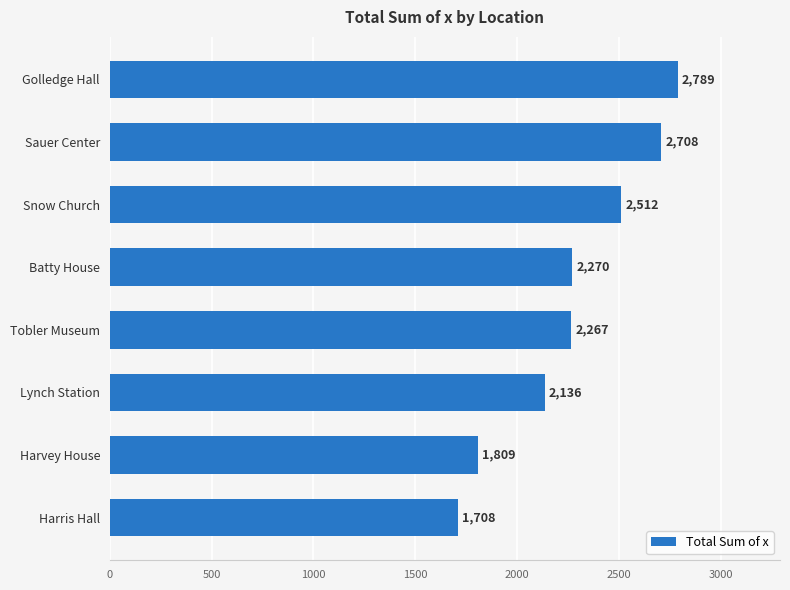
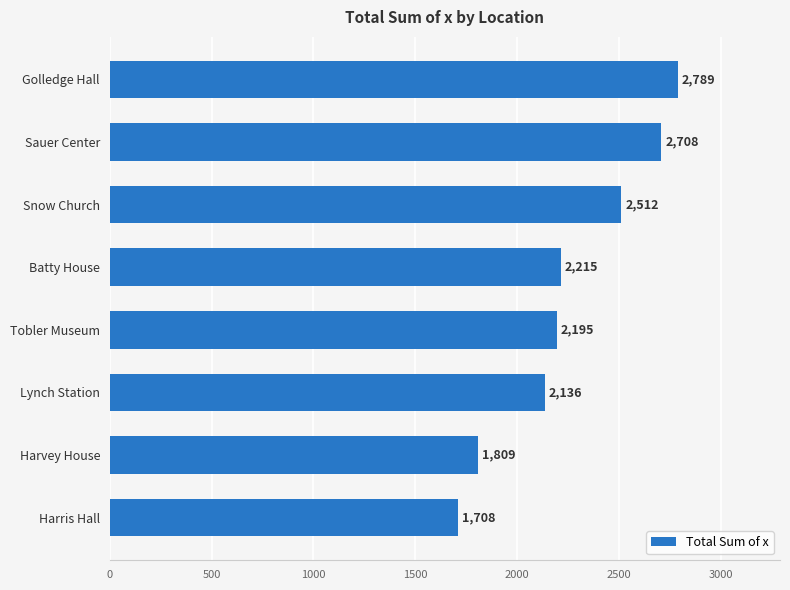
Batty House: 2,270 -> 2,215
Tobler Museum: 2,267 -> 2,195
